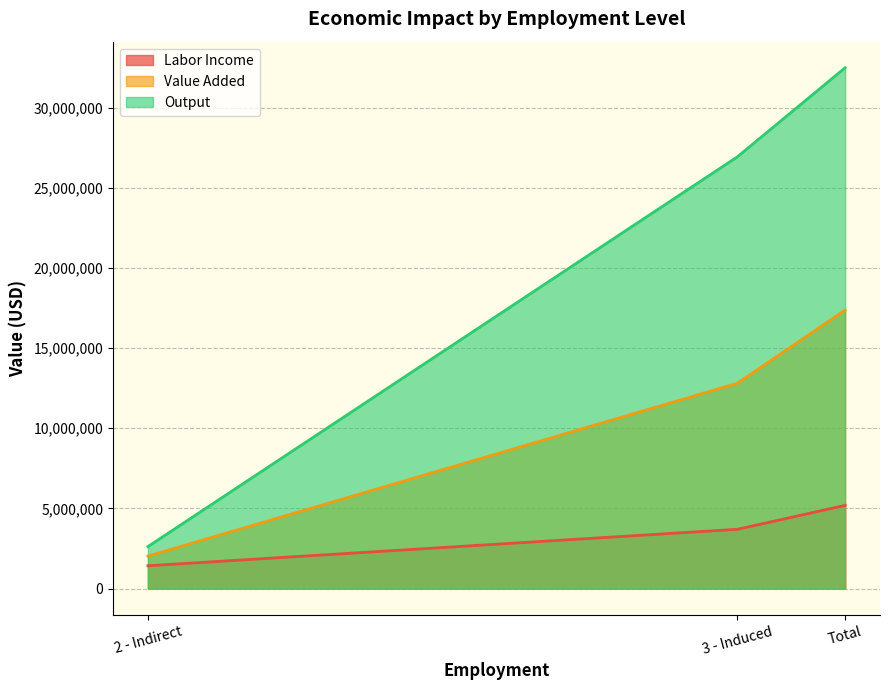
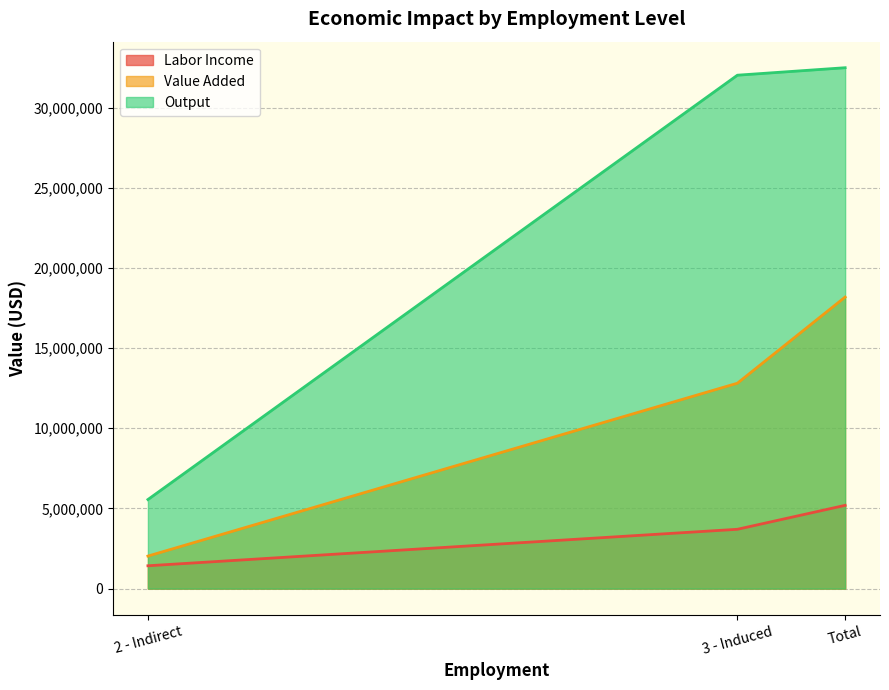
Output, 2 - Indirect: 2,600,000 -> 5,600,000
Output, 3 - Induced: 26,900,000 -> 32,000,000
Value Added, Total: 17,400,000 -> 18,200,000
